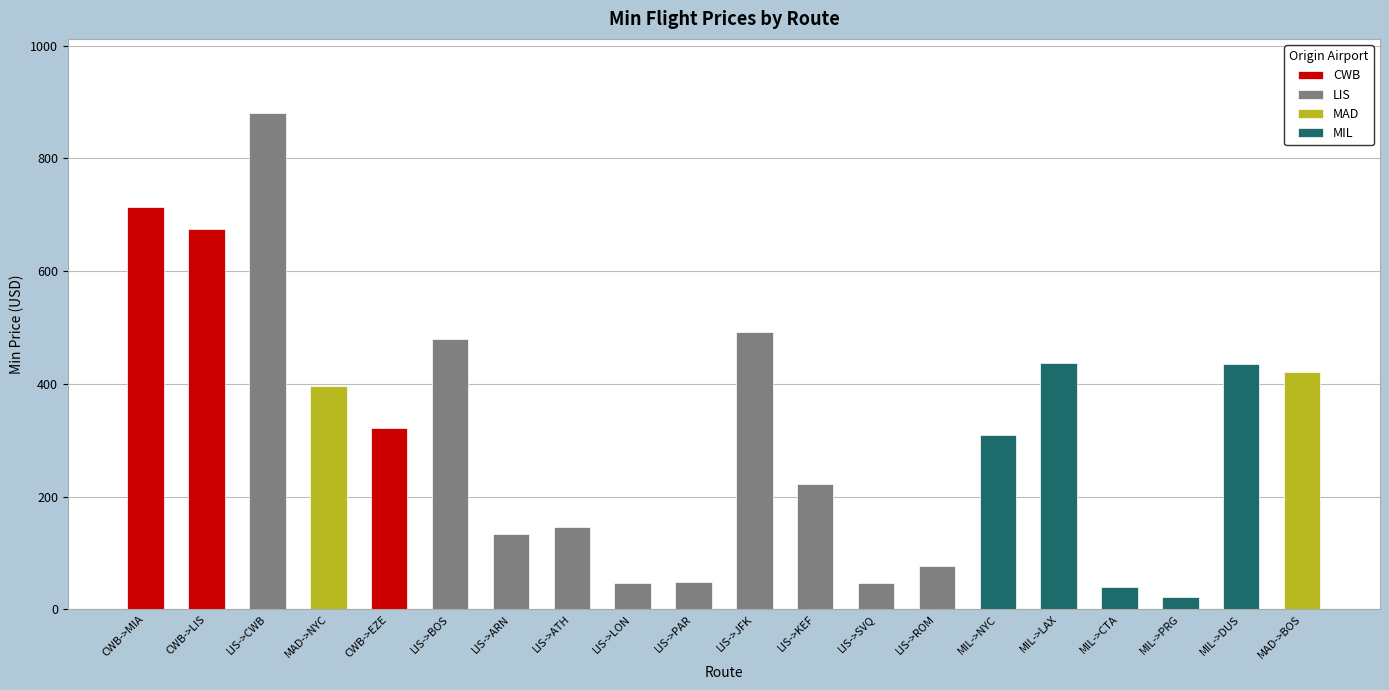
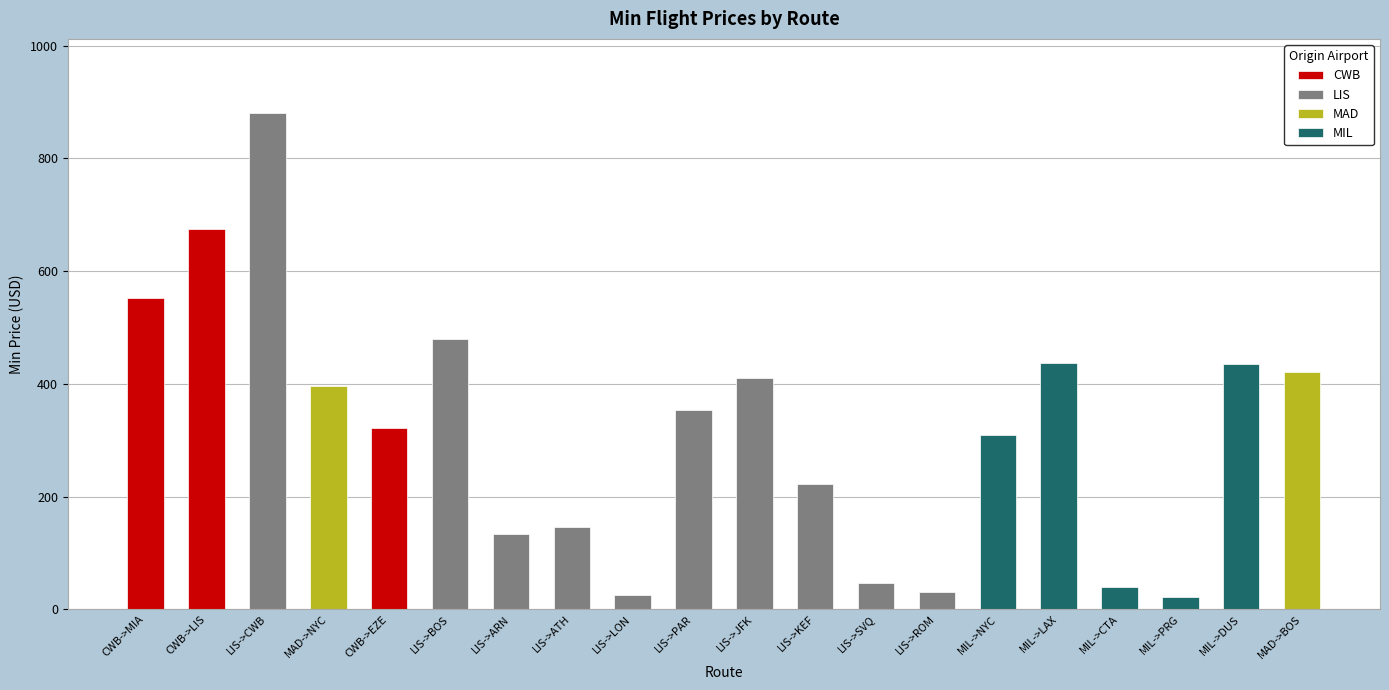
CWB, CWB->MIA: 710 -> 550
LIS, LIS->LON: 50 -> 30
LIS, LIS->PAR: 50 -> 350
LIS, LIS->JFK: 490 -> 410
LIS, LIS->ROM: 80 -> 30
